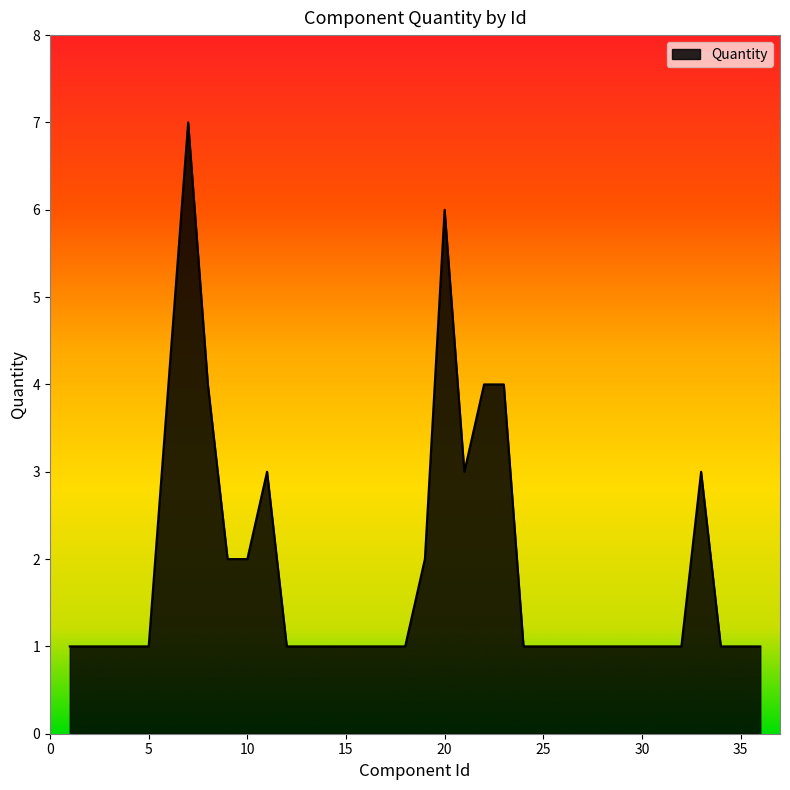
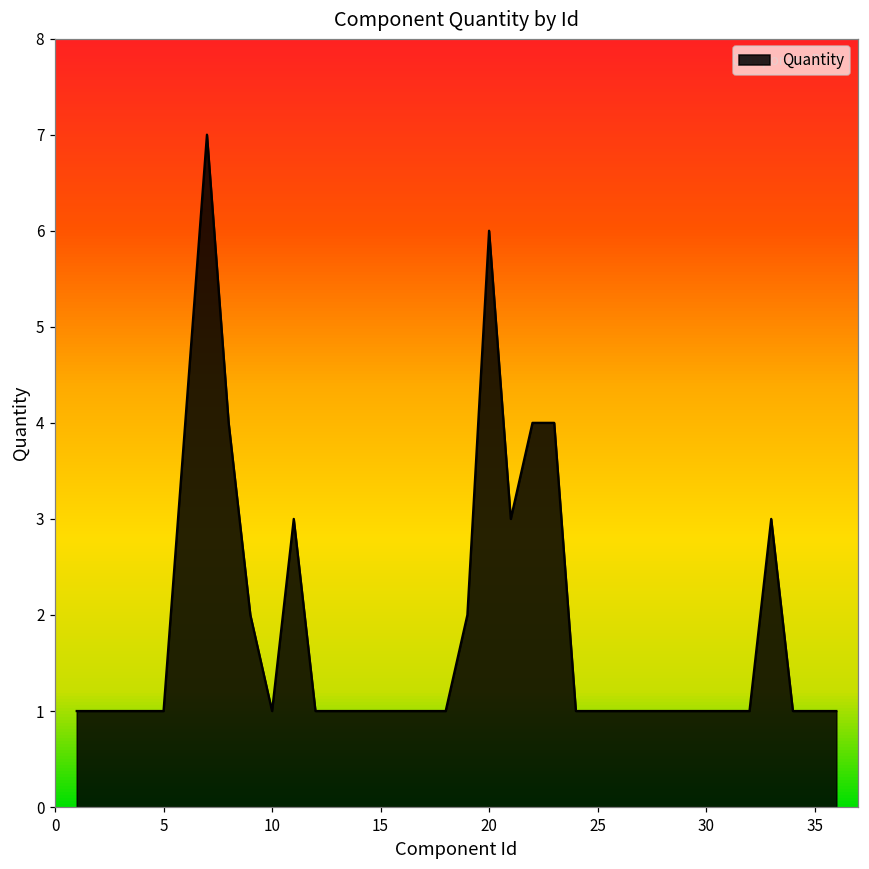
10: 2 -> 1
